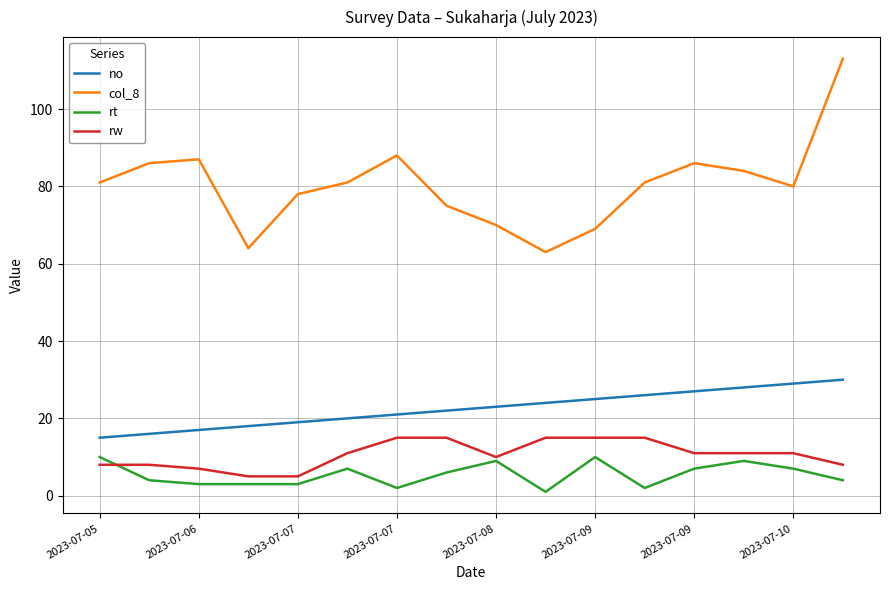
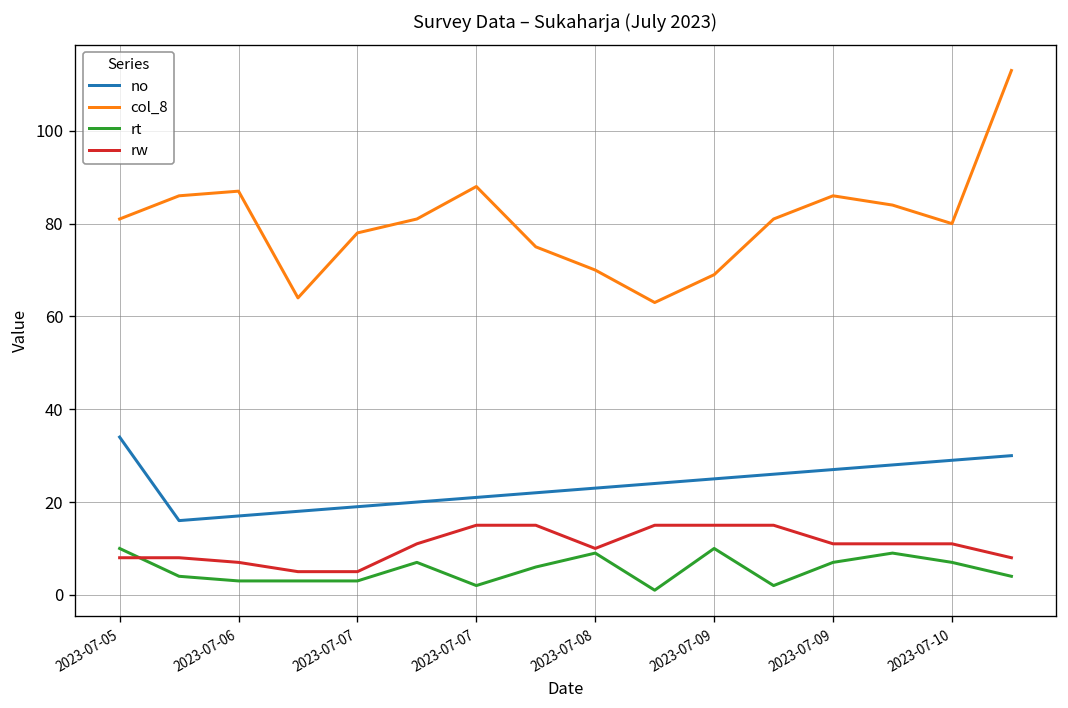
no, 2023-07-05: 15 -> 34
